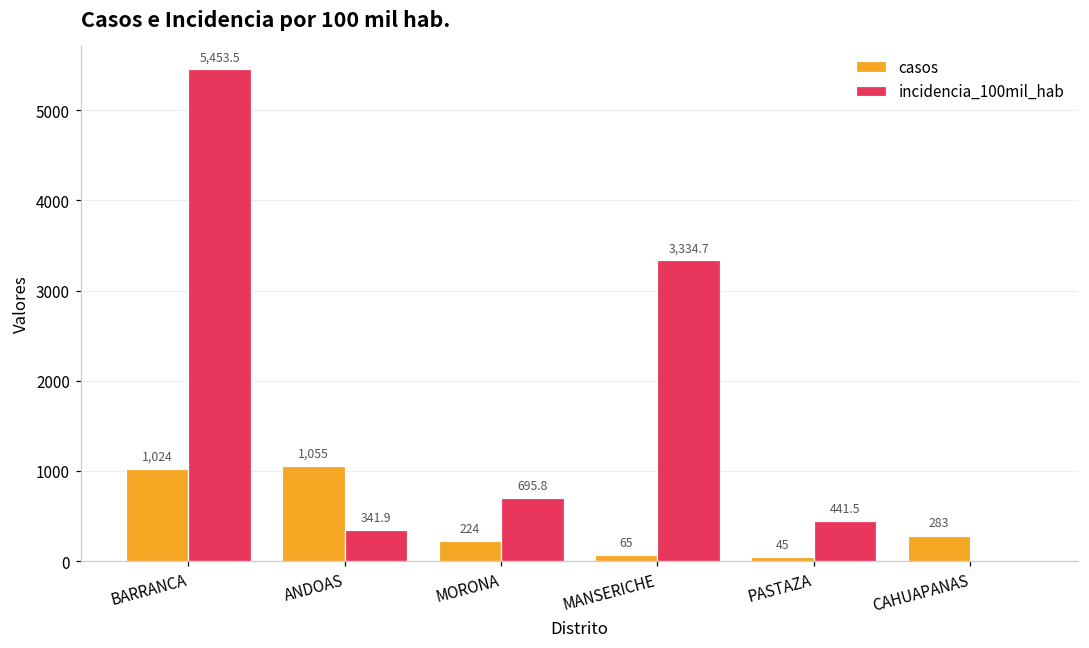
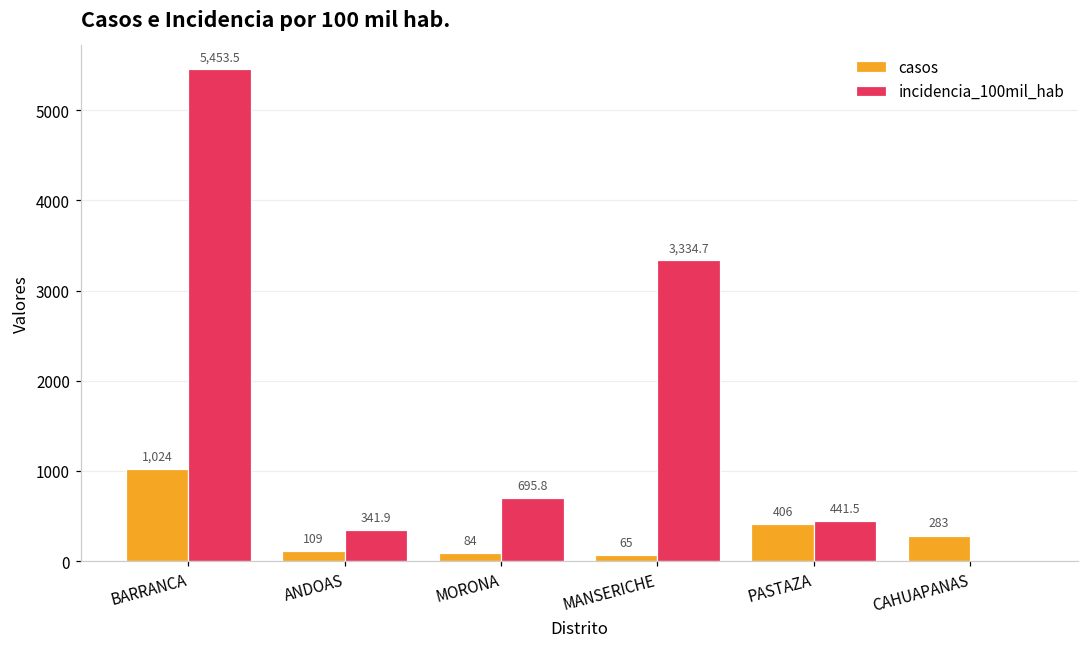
casos, ANDOAS: 1,055 -> 109
casos, MORONA: 224 -> 84
casos, PASTAZA: 45 -> 406
